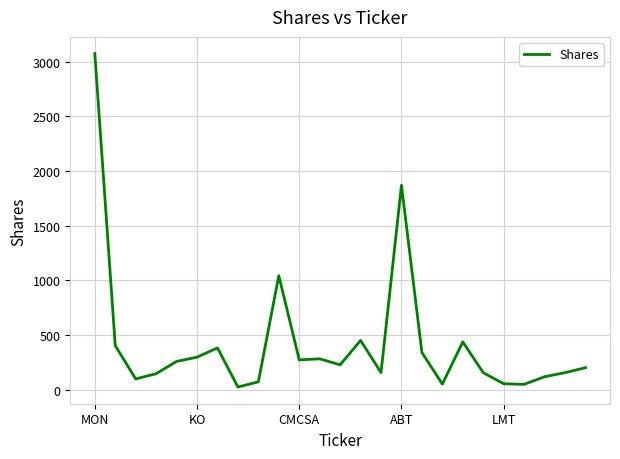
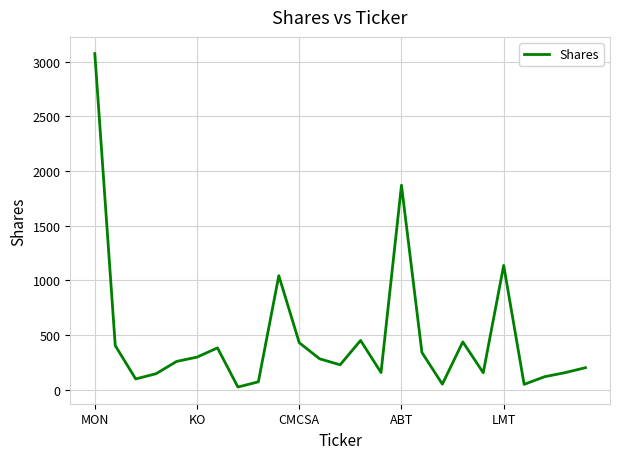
CMCSA: 270 -> 430
LMT: 60 -> 1140
